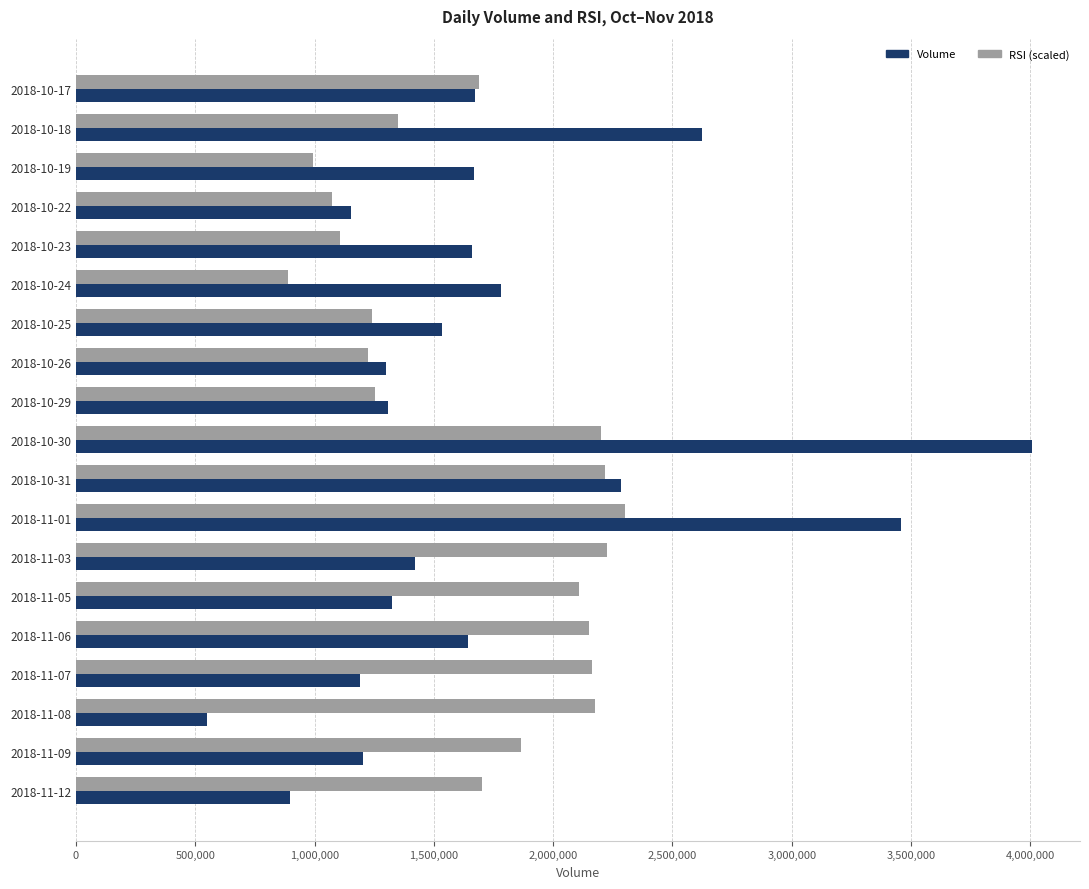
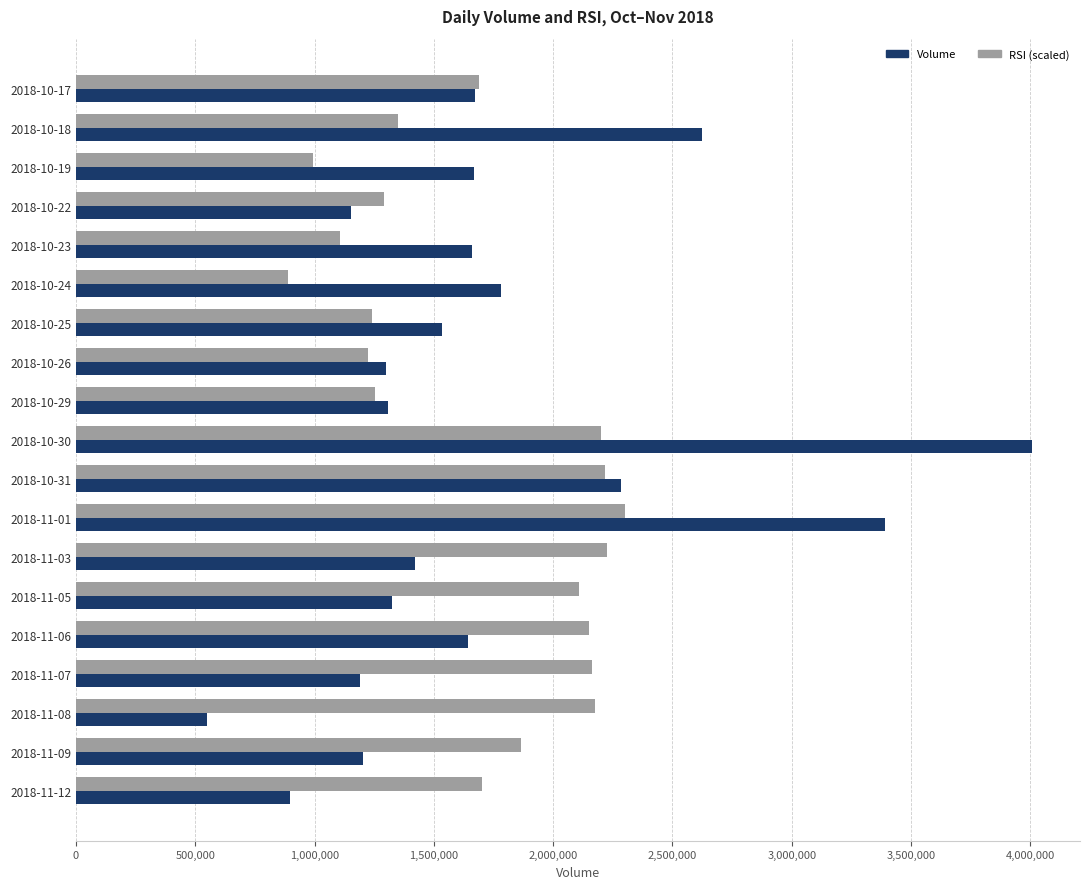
RSI (scaled), 2018-10-22: 1,070,000 -> 1,290,000
Volume, 2018-11-01: 3,460,000 -> 3,390,000
